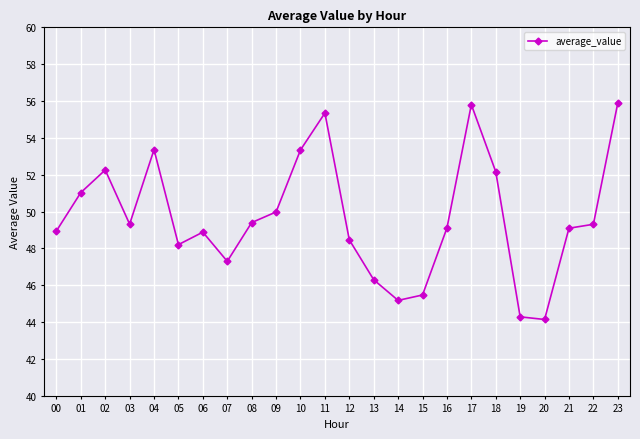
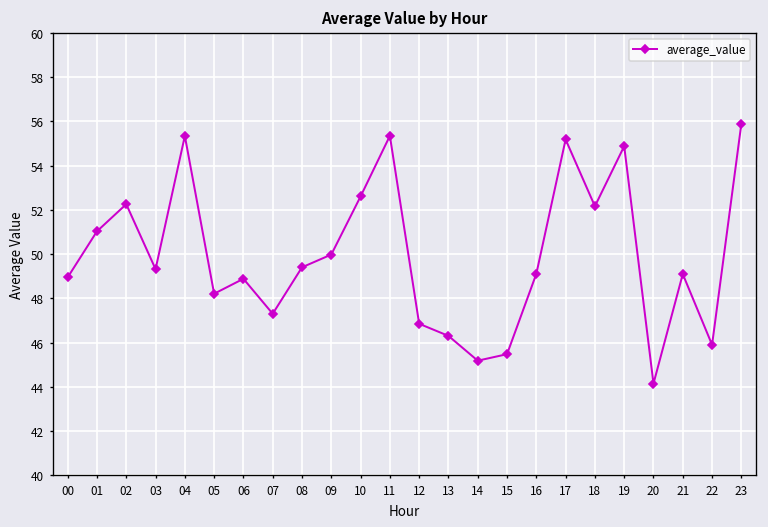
04: 53.4 -> 55.3
10: 53.3 -> 52.6
12: 48.5 -> 46.8
17: 55.8 -> 55.2
19: 44.3 -> 54.9
22: 49.3 -> 45.9
